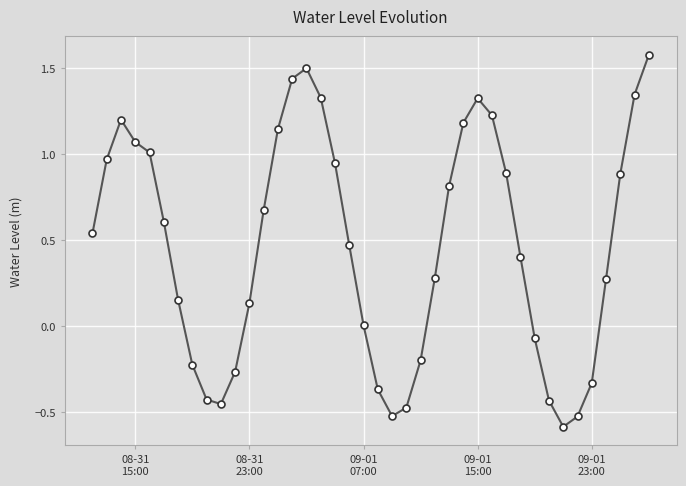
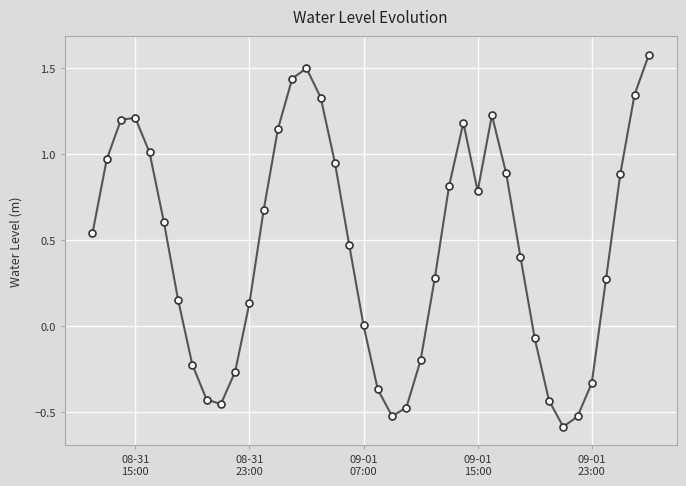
08-31 15:00: 1.07 -> 1.21
09-01 15:00: 1.33 -> 0.79
